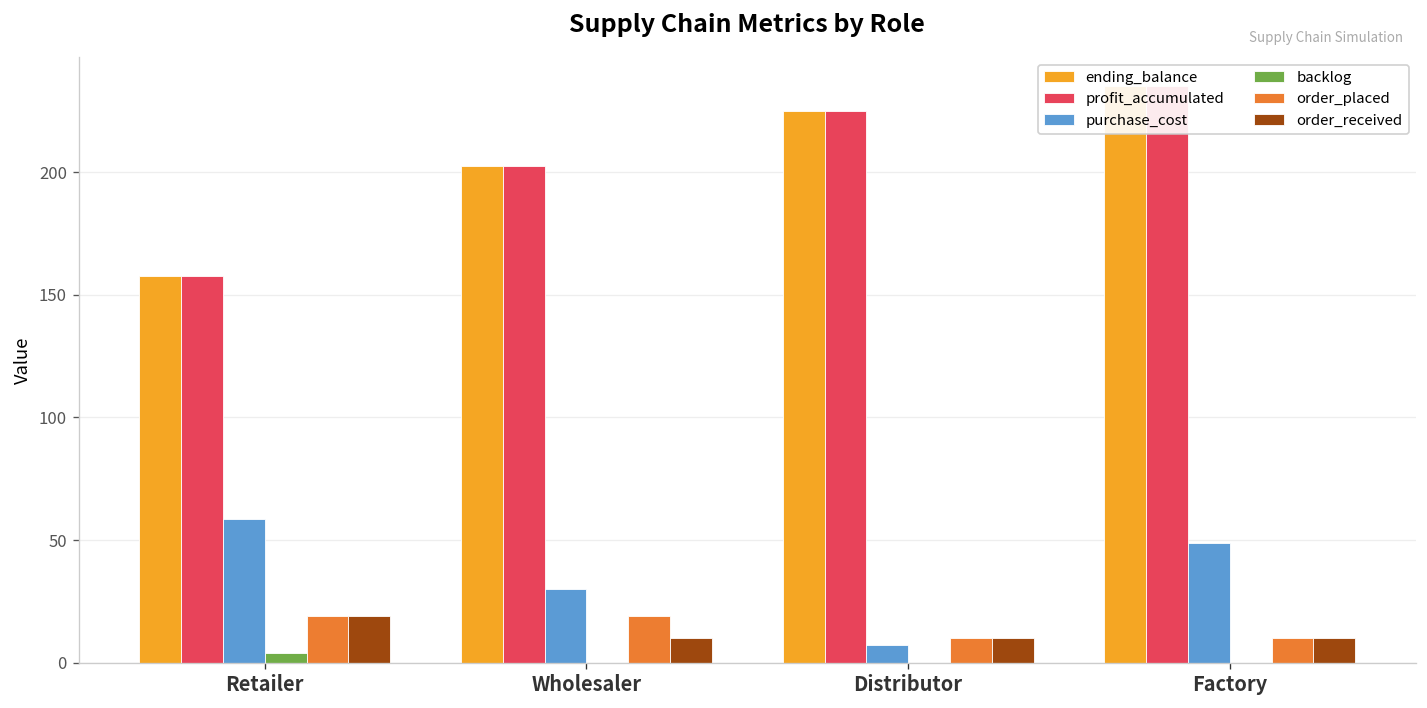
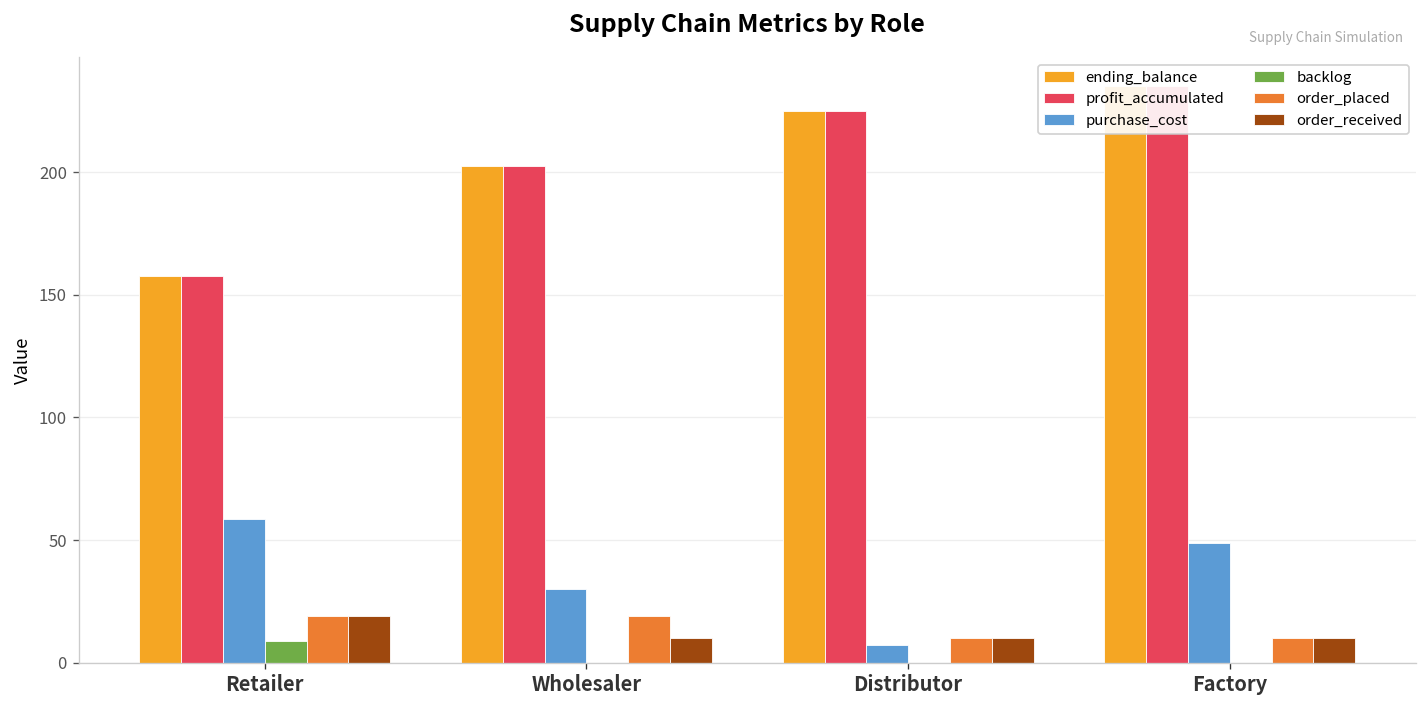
backlog, Retailer: 4 -> 9
